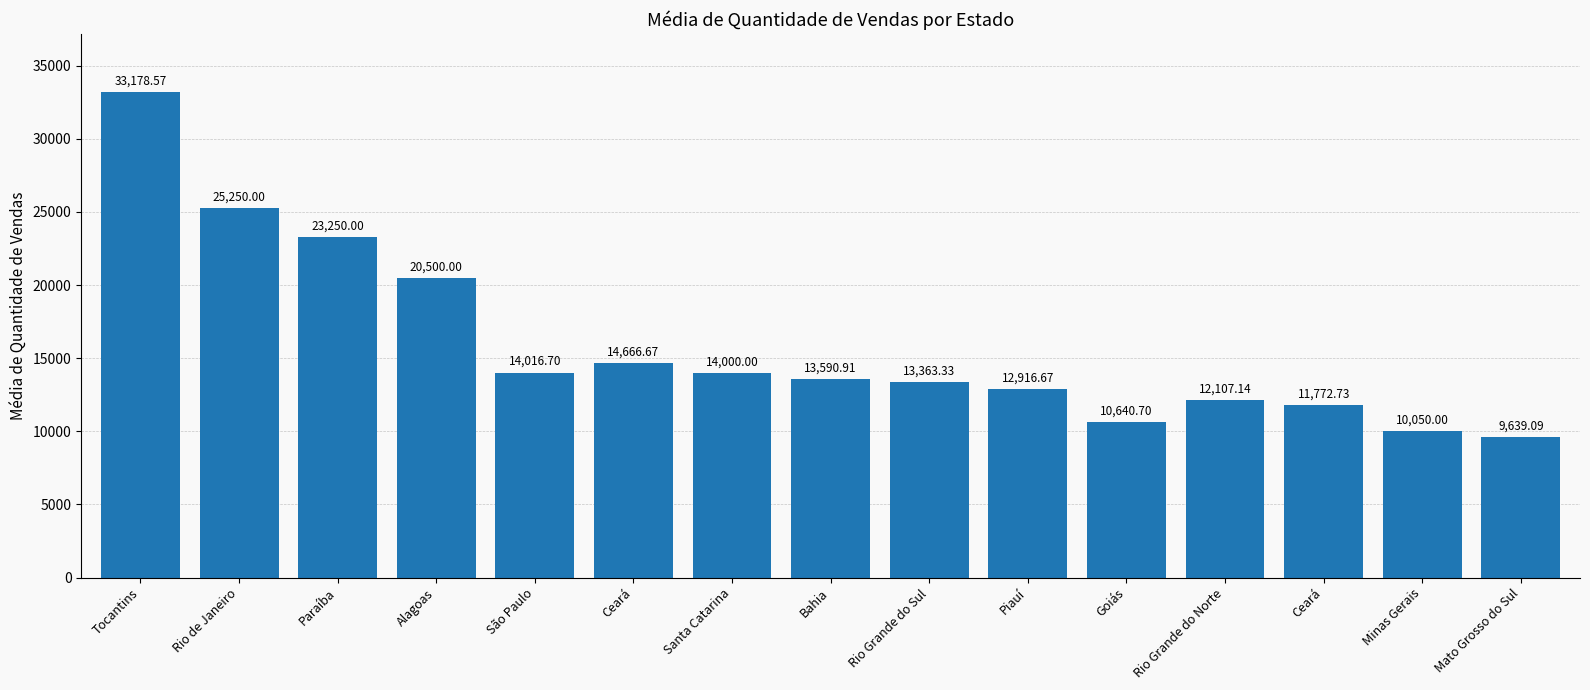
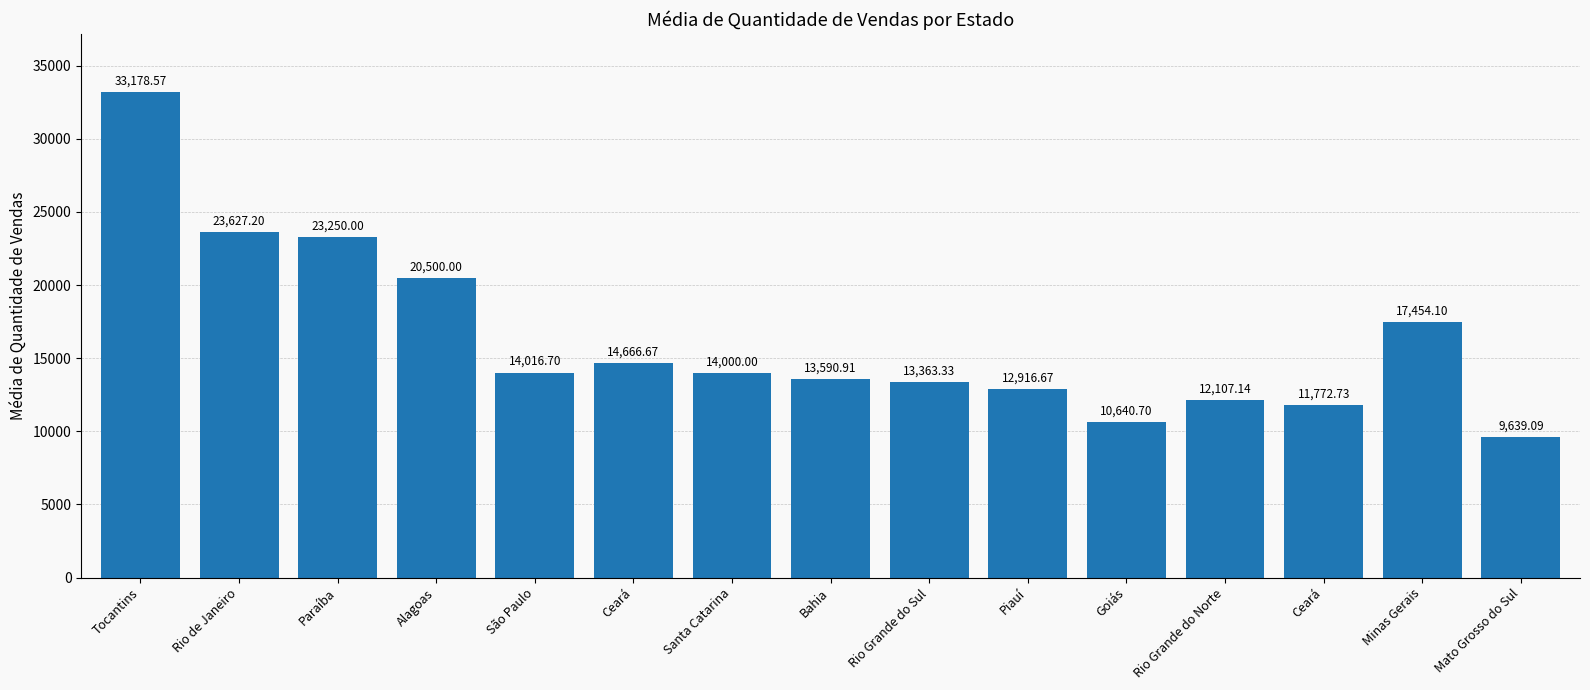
Rio de Janeiro: 25,250.00 -> 23,627.20
Minas Gerais: 10,050.00 -> 17,454.10
